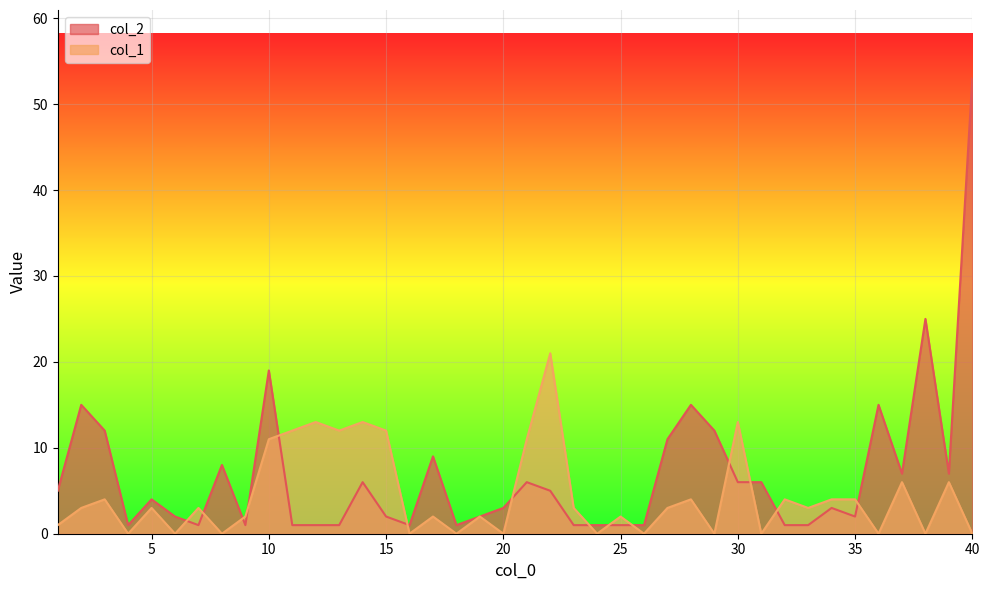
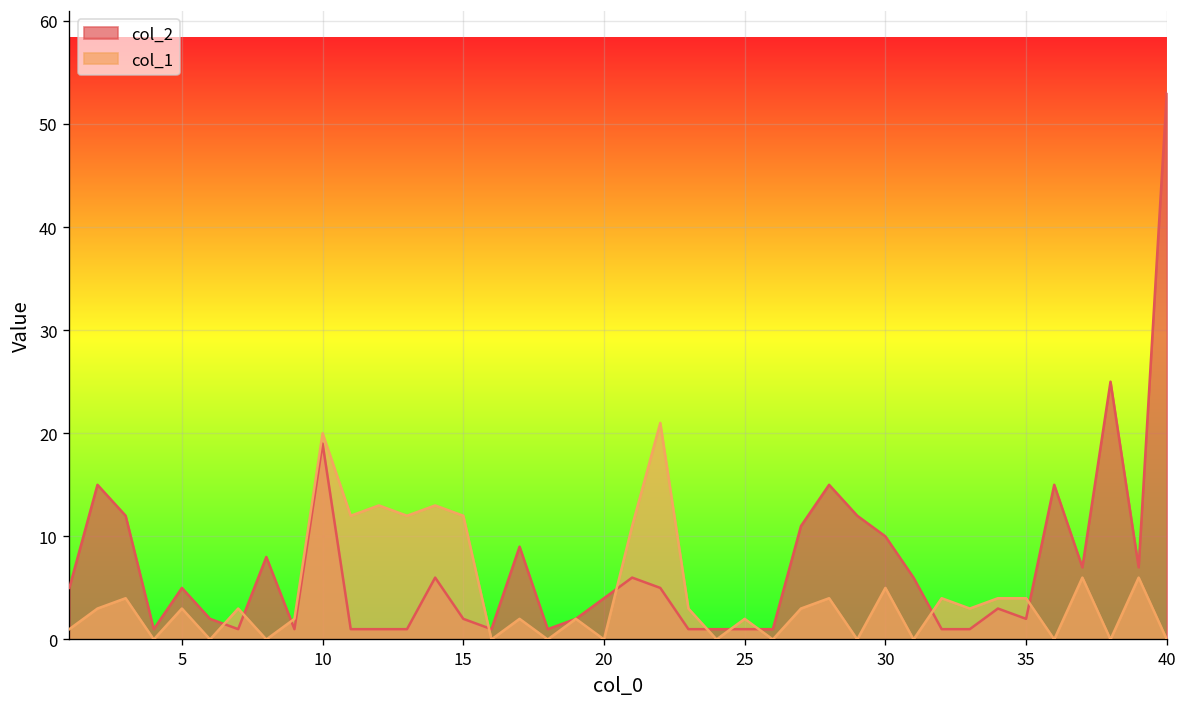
col_2, 5: 4 -> 5
col_1, 10: 11 -> 20
col_2, 20: 3 -> 4
col_2, 30: 6 -> 10
col_1, 30: 13 -> 5
